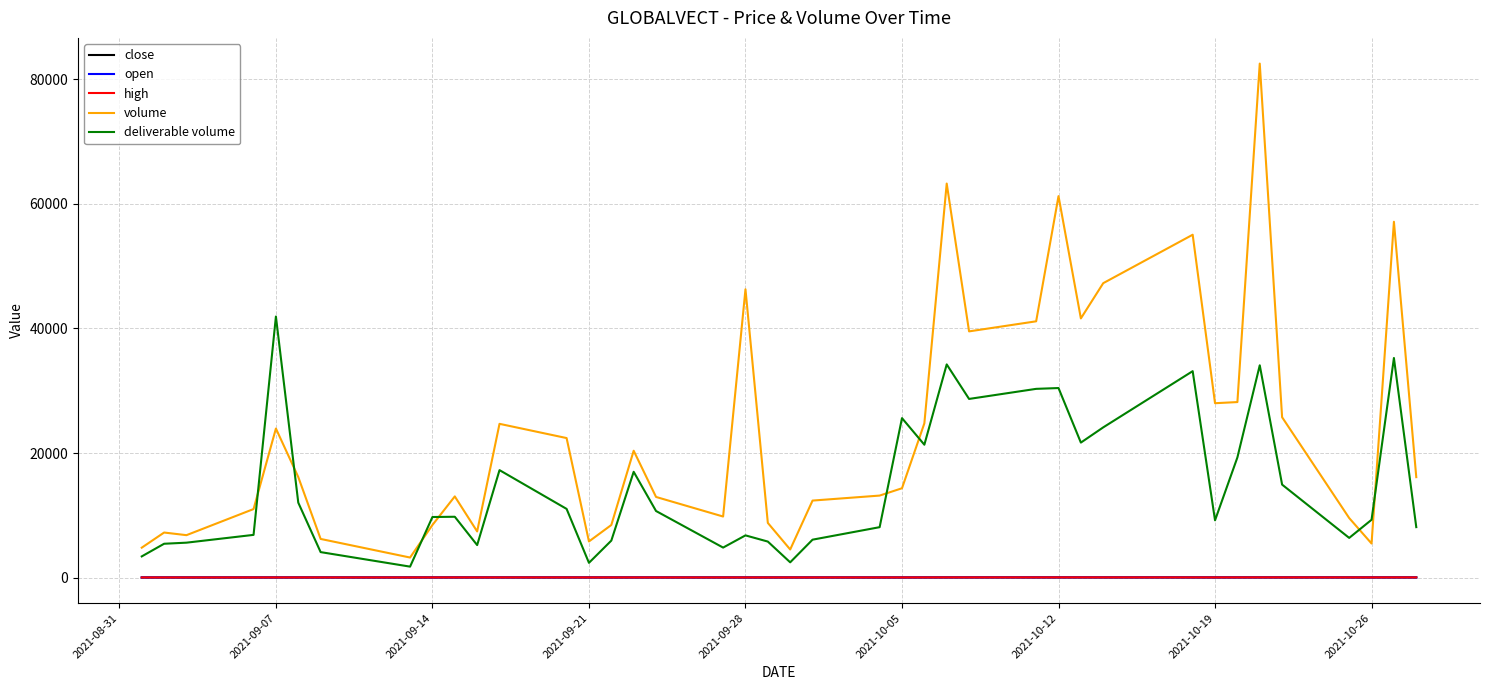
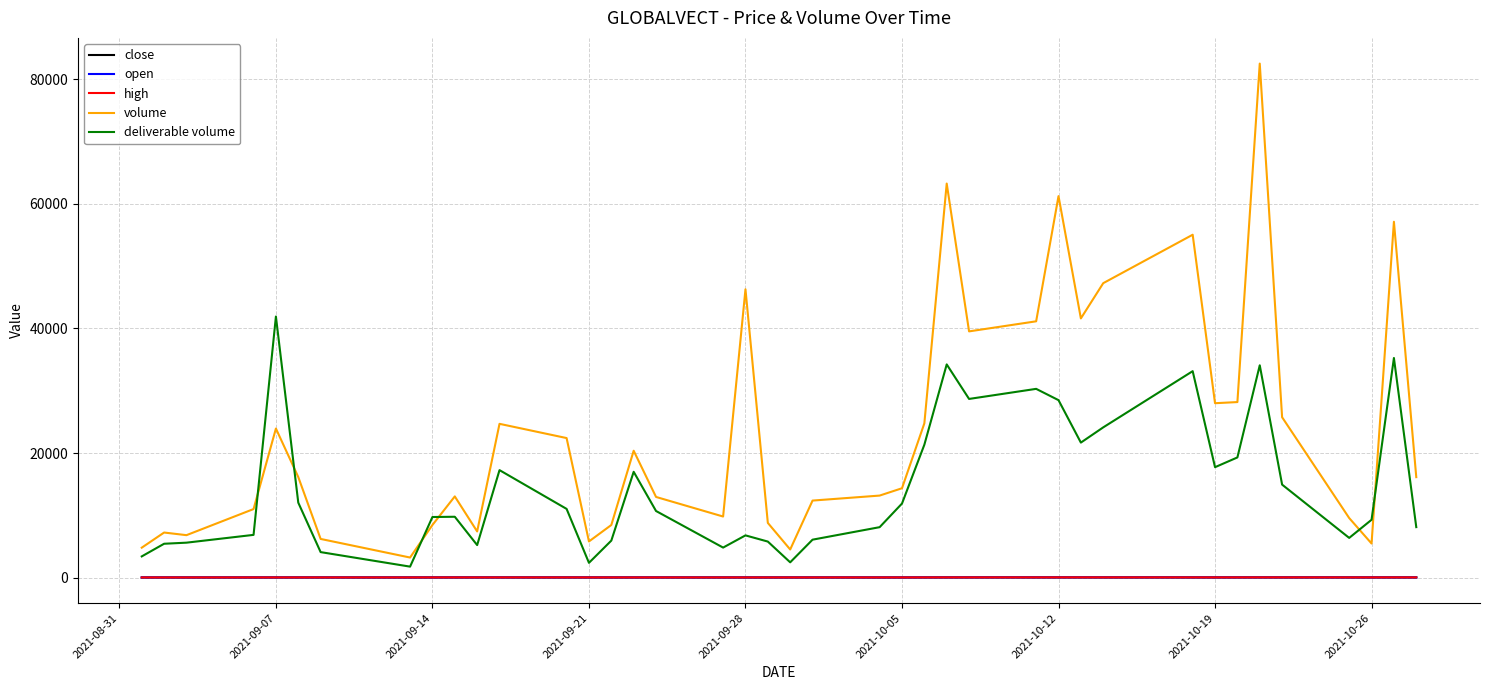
deliverable volume, 2021-10-05: 26000 -> 12000
deliverable volume, 2021-10-12: 30000 -> 29000
deliverable volume, 2021-10-19: 9000 -> 18000
